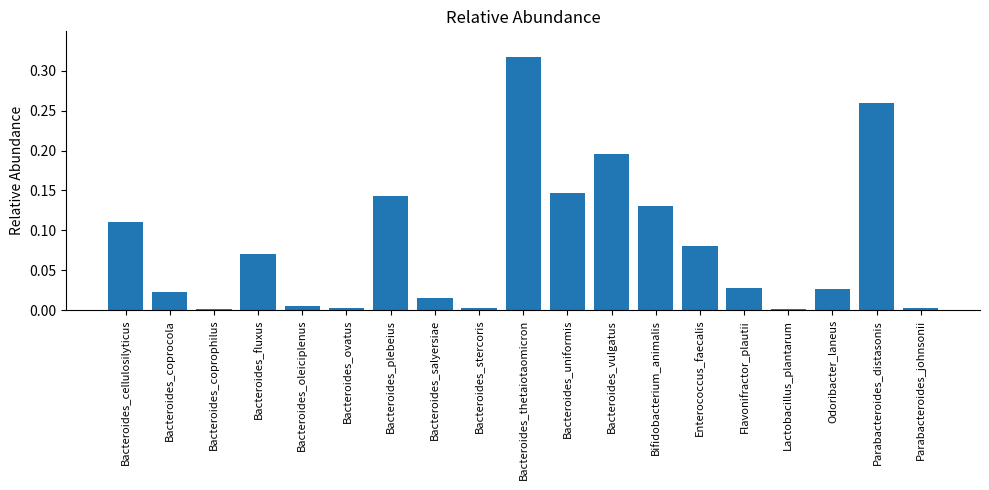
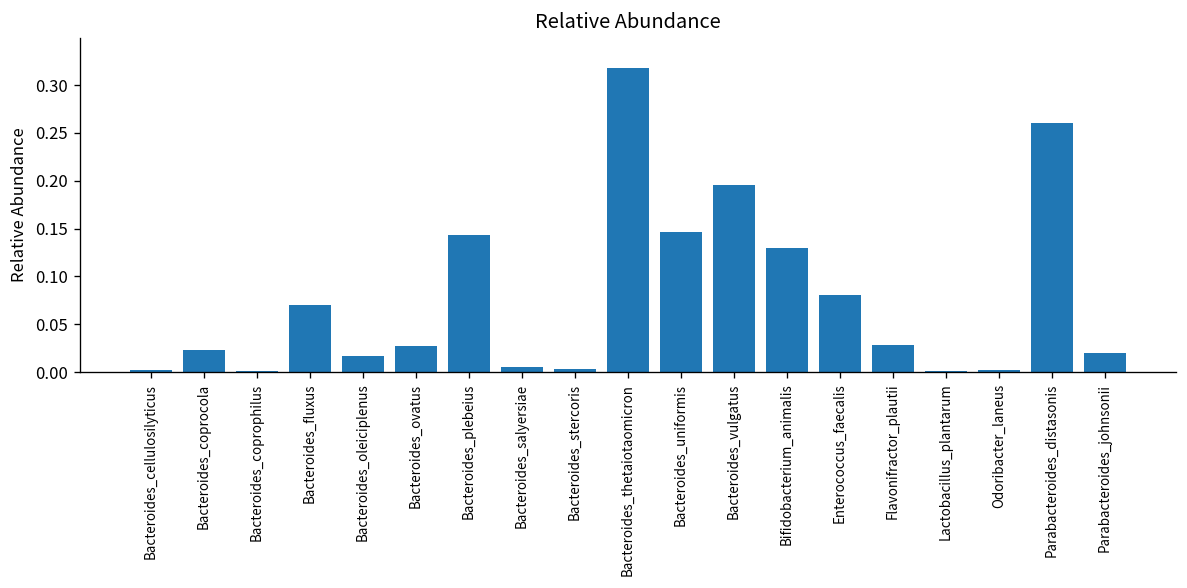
Bacteroides_cellulosilyticus: 0.11 -> 0.00
Bacteroides_oleiciplenus: 0.01 -> 0.02
Bacteroides_ovatus: 0.00 -> 0.03
Bacteroides_salyersiae: 0.02 -> 0.01
Odoribacter_laneus: 0.03 -> 0.00
Parabacteroides_johnsonii: 0.00 -> 0.02
